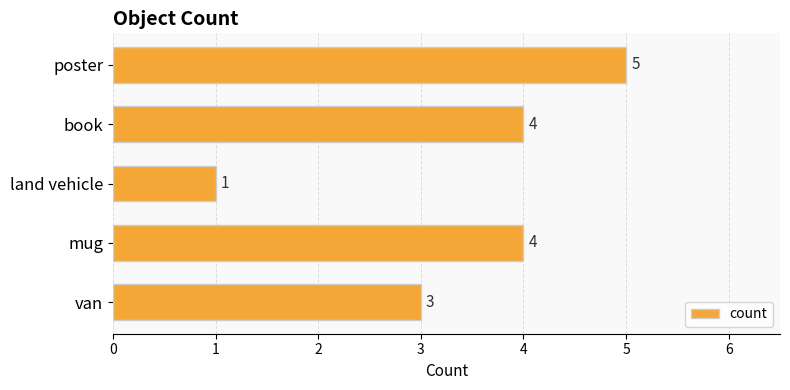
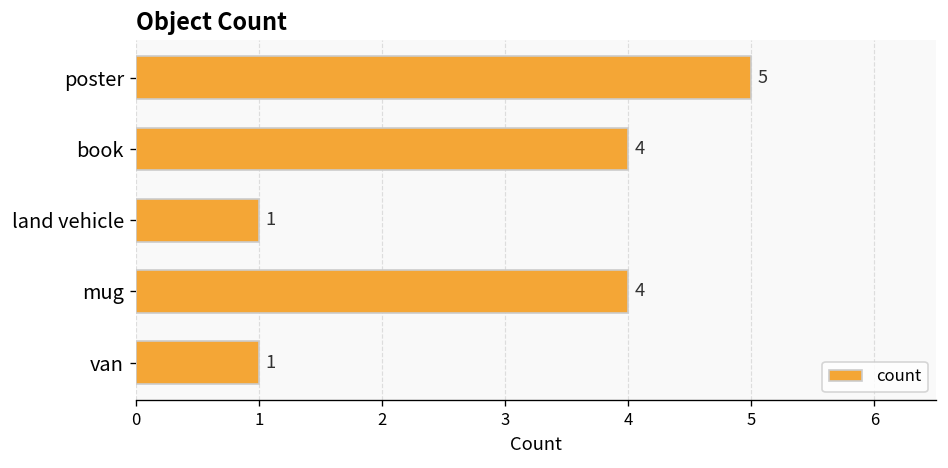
van: 3 -> 1
